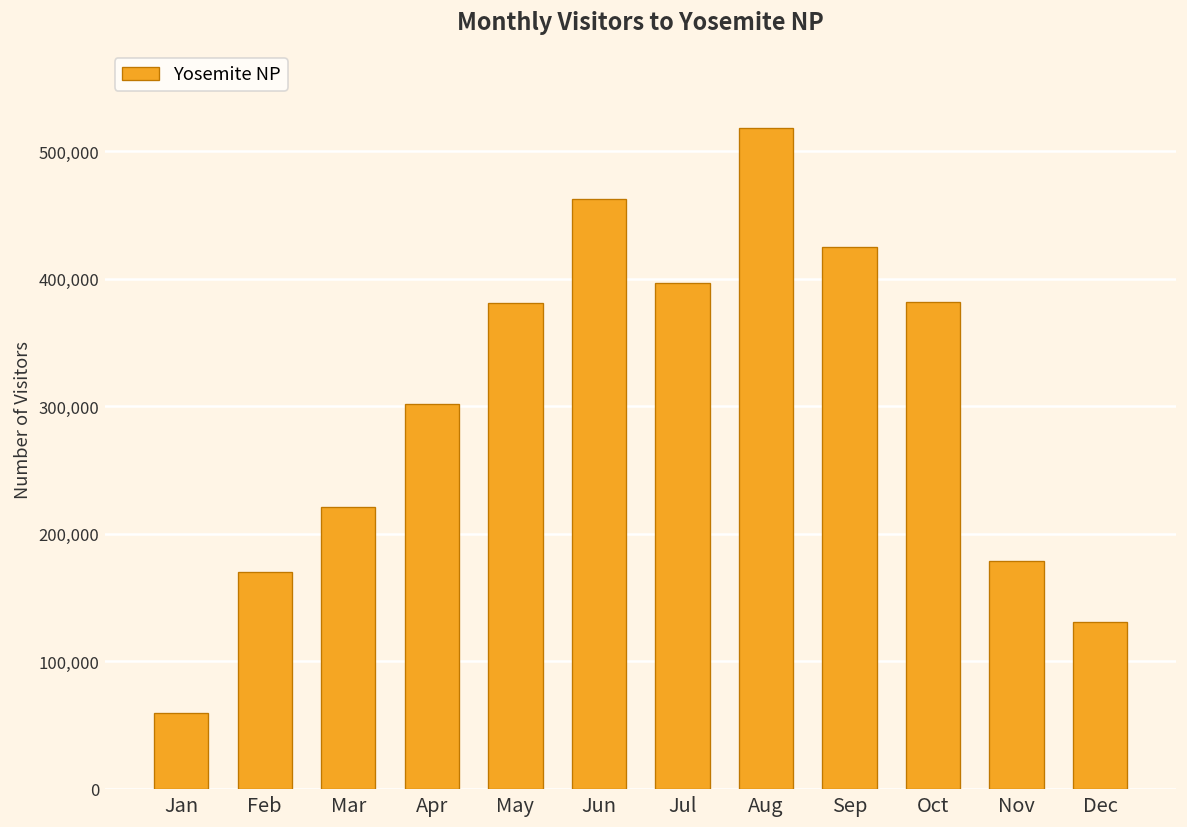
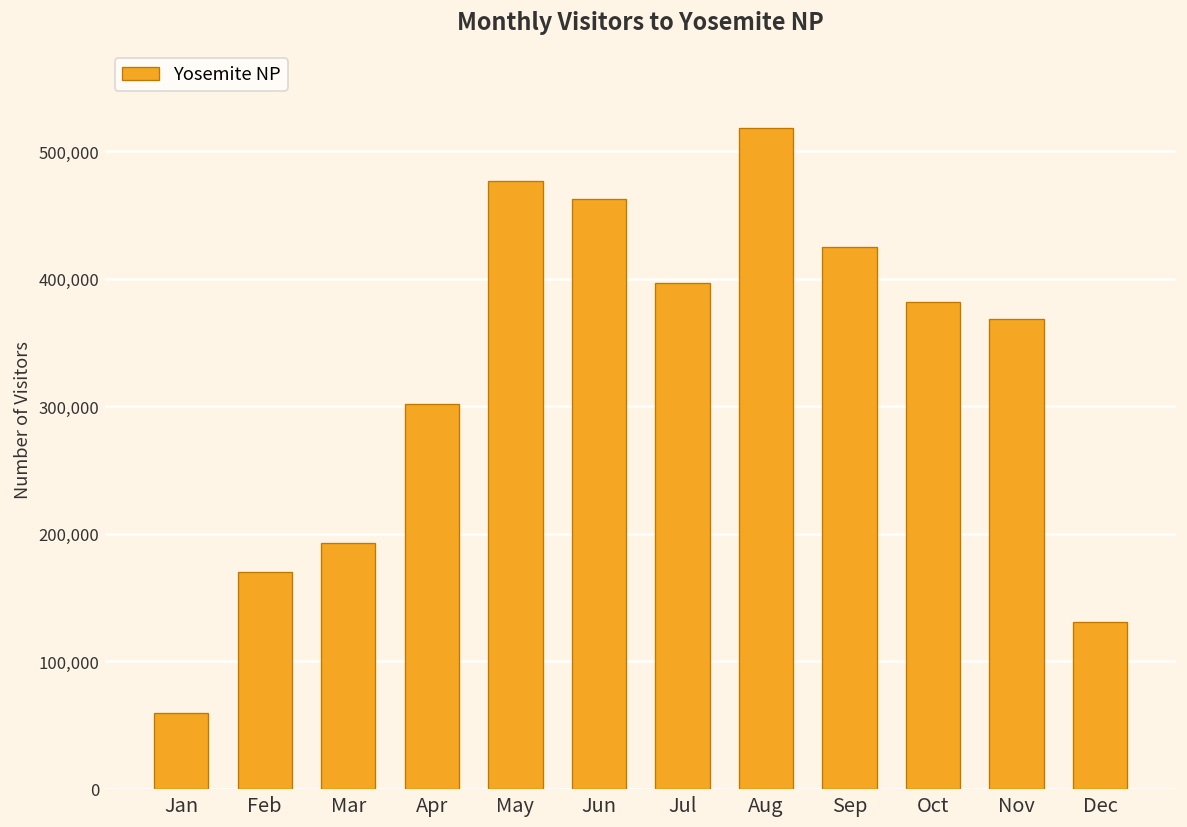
Mar: 221,000 -> 193,000
May: 381,000 -> 476,000
Nov: 179,000 -> 368,000
